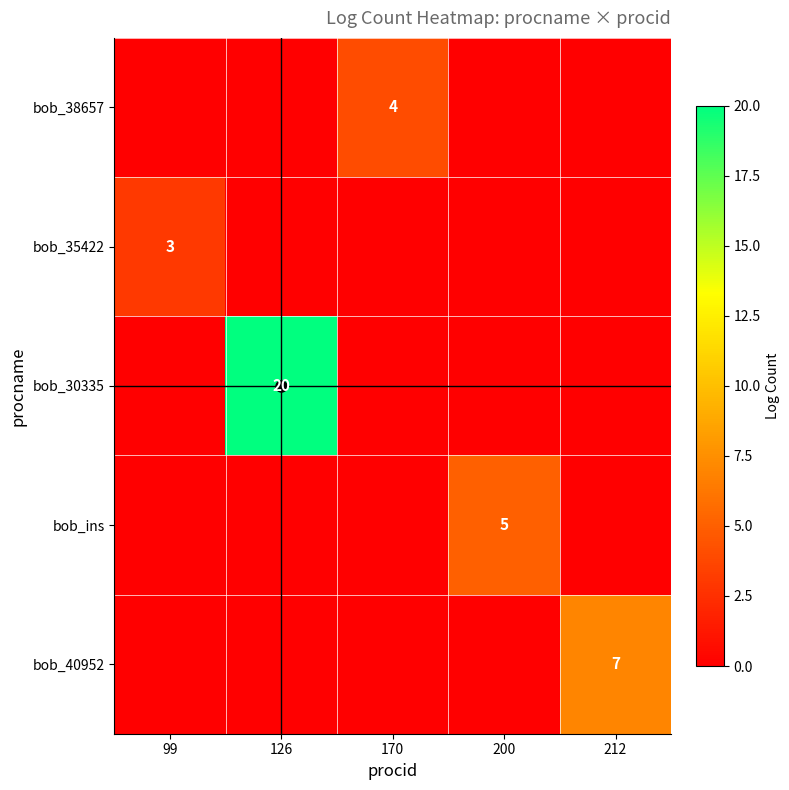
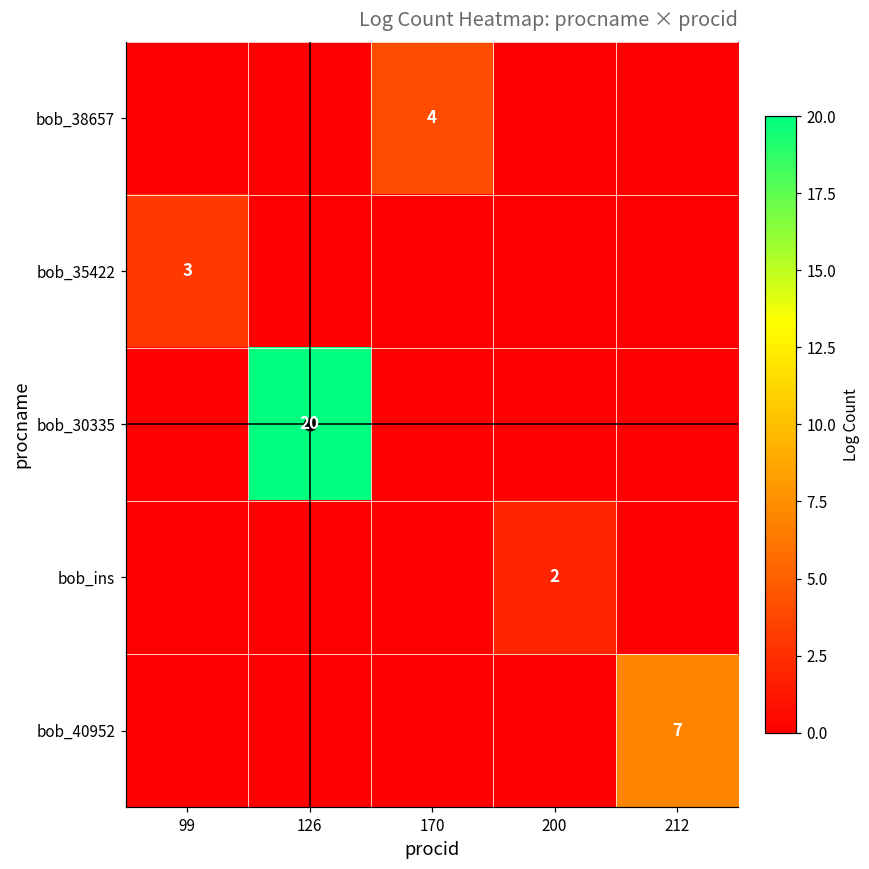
bob_ins, 200: 5 -> 2
